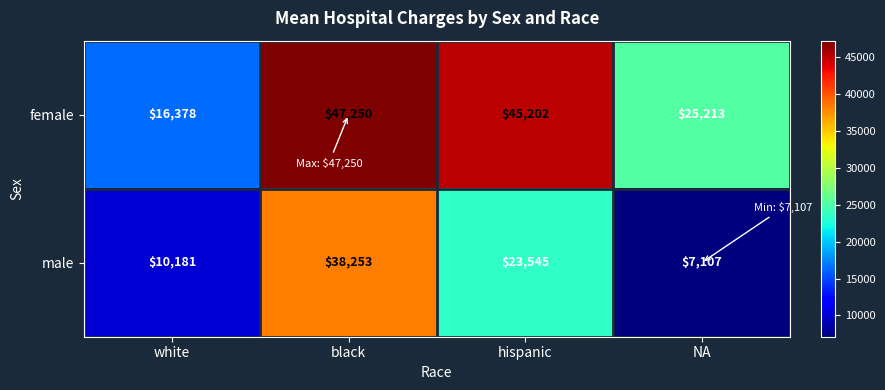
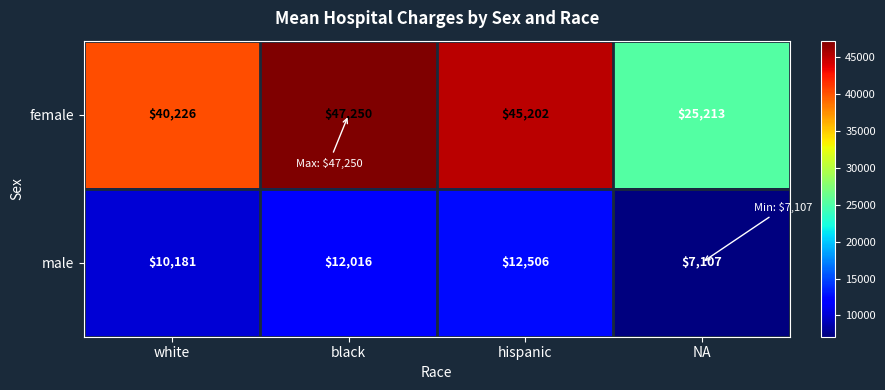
female, white: $16,378 -> $40,226
male, black: $38,253 -> $12,016
male, hispanic: $23,545 -> $12,506
